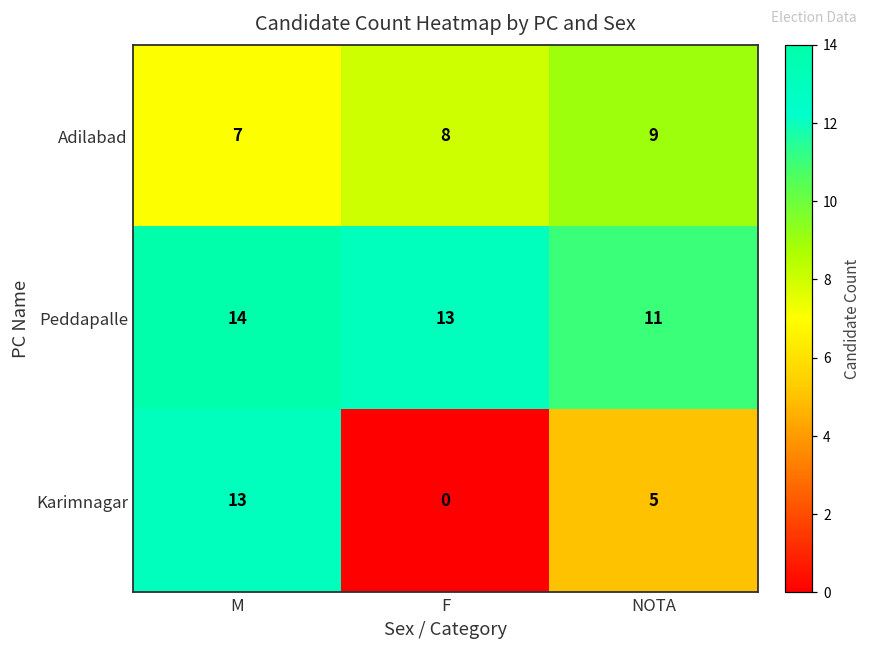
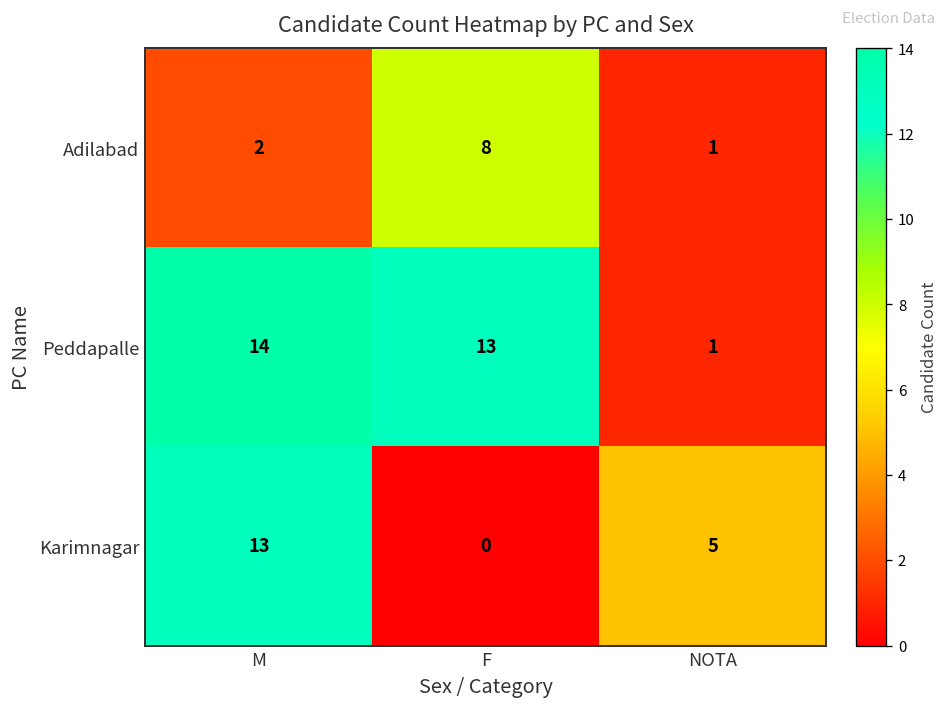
Adilabad, M: 7 -> 2
Adilabad, NOTA: 9 -> 1
Peddapalle, NOTA: 11 -> 1
